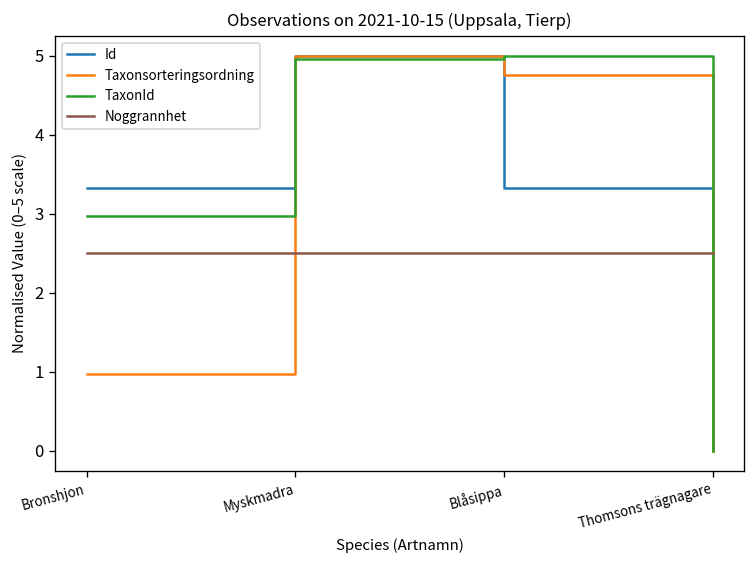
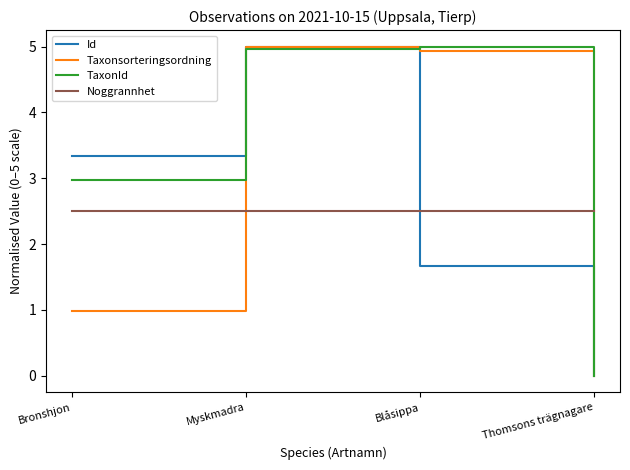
Id, Blåsippa: 3.3 -> 1.7
Taxonsorteringsordning, Blåsippa: 4.8 -> 4.9
